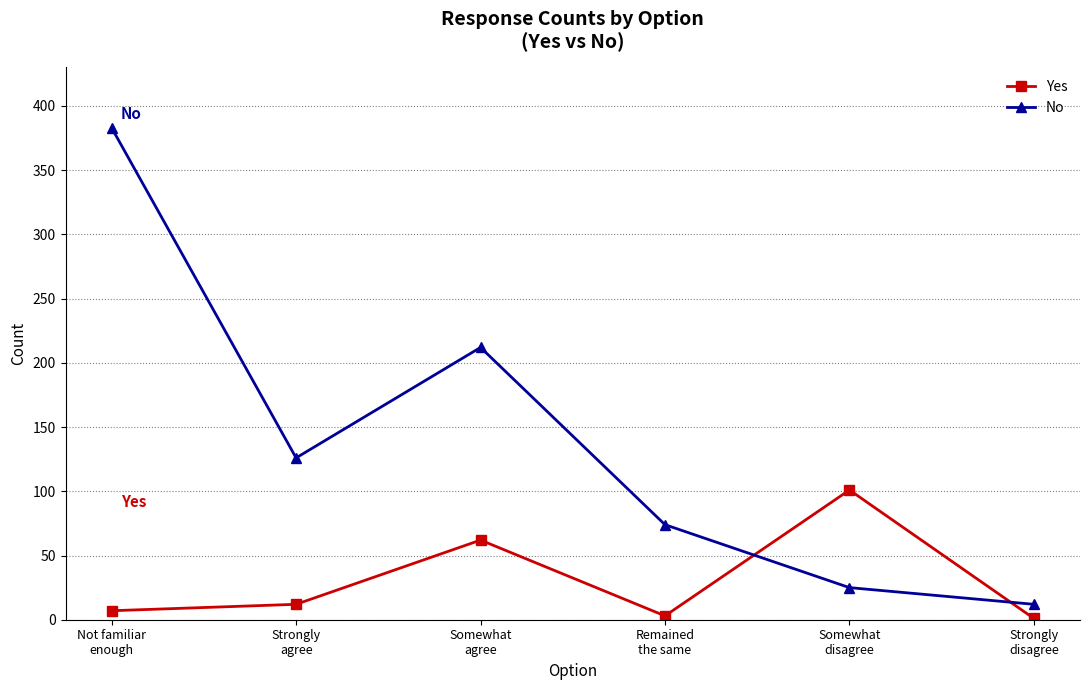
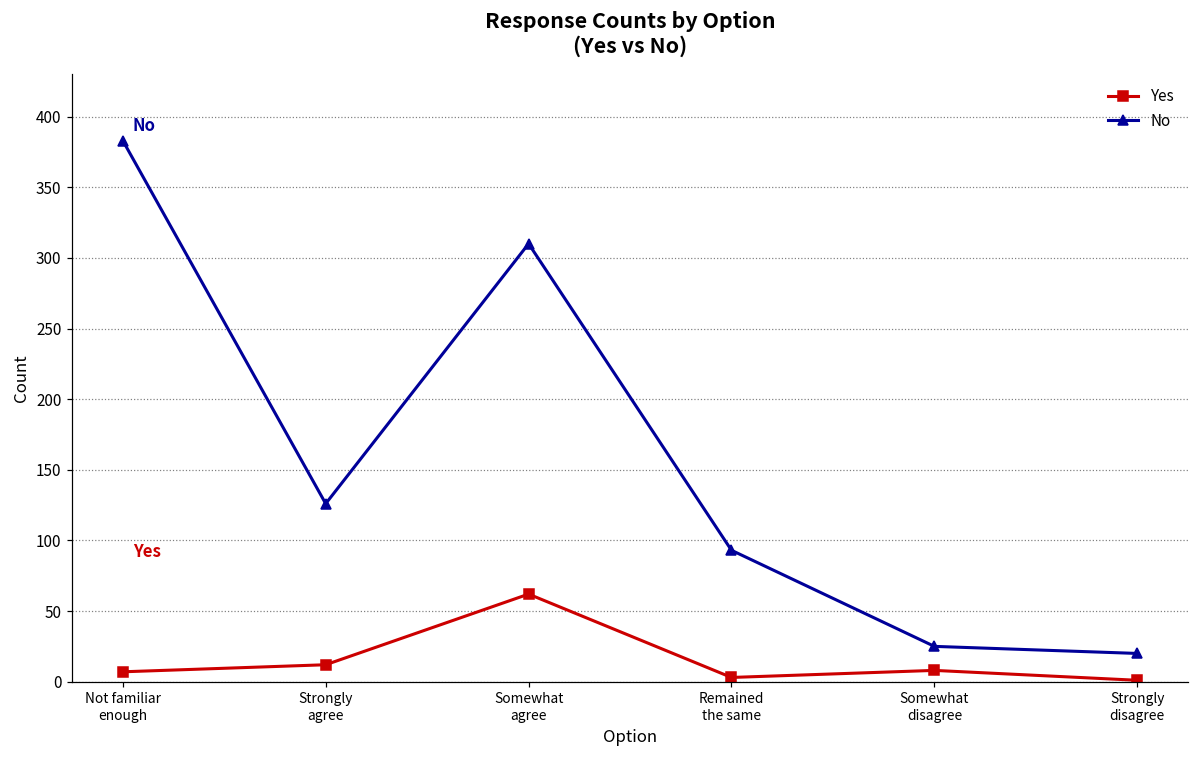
No, Somewhat agree: 212 -> 310
No, Remained the same: 74 -> 93
Yes, Somewhat disagree: 101 -> 8
No, Strongly disagree: 12 -> 20
